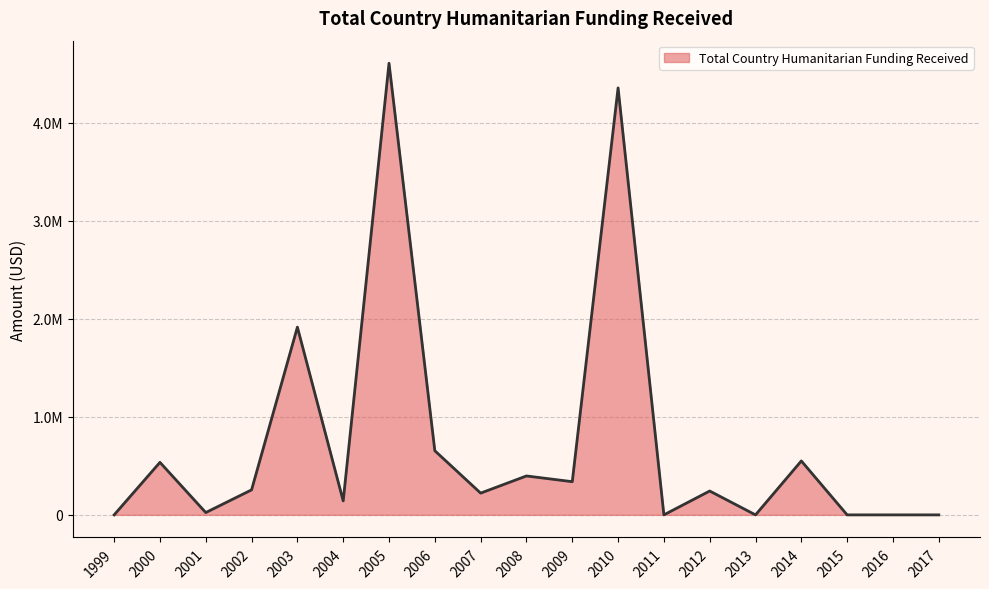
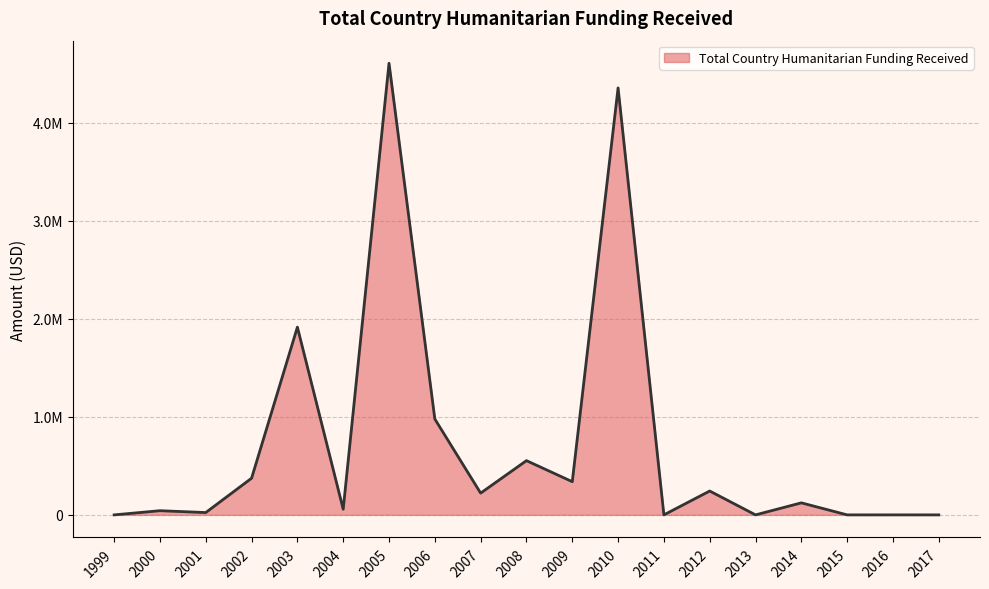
2000: 500000 -> 0
2002: 300000 -> 400000
2004: 140000 -> 60000
2006: 700000 -> 1000000
2008: 400000 -> 600000
2014: 600000 -> 100000
